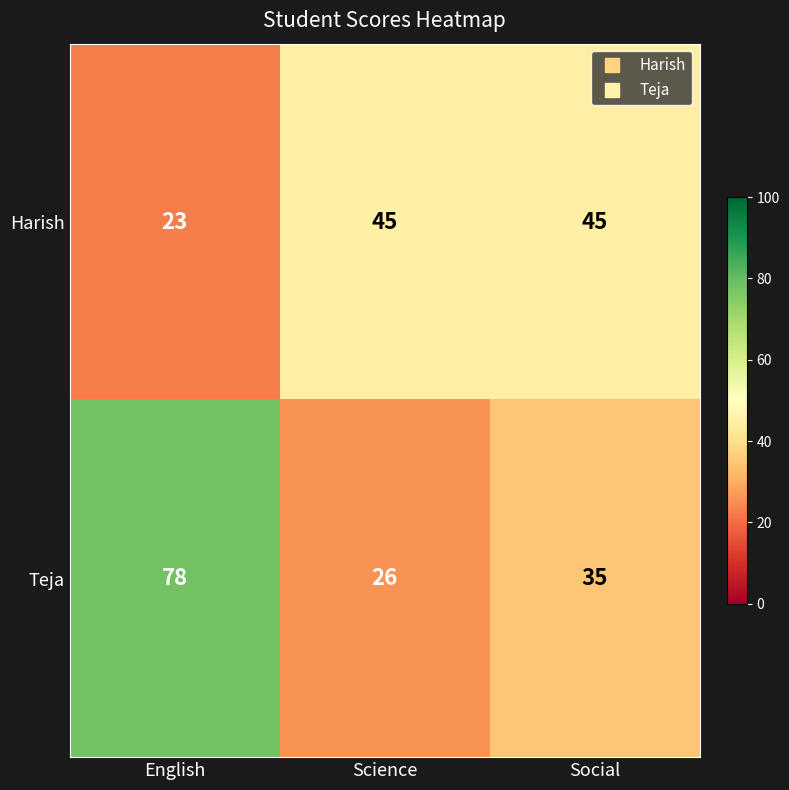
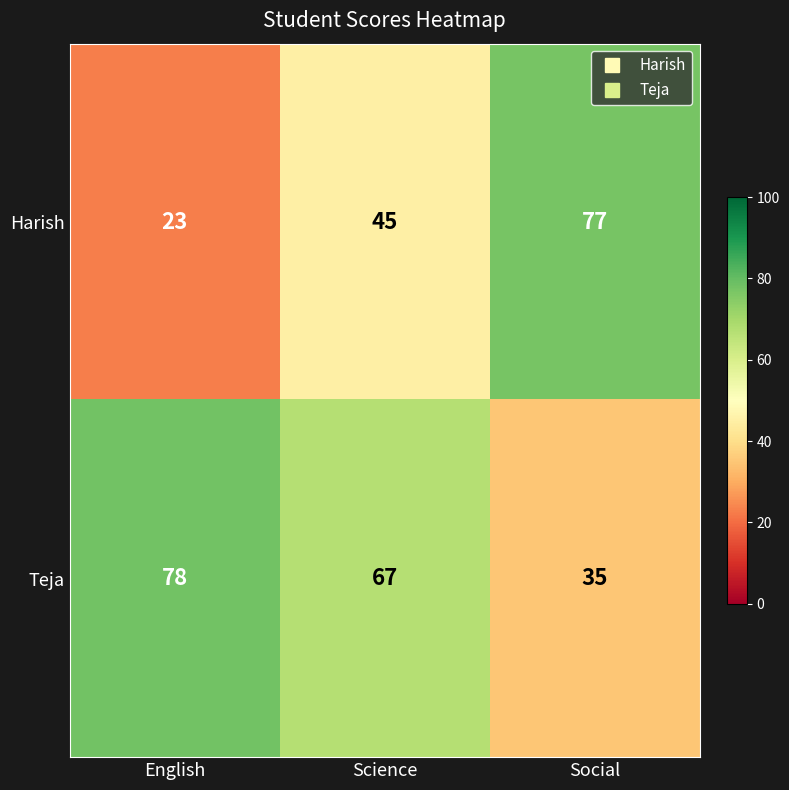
Harish, Social: 45 -> 77
Teja, Science: 26 -> 67
